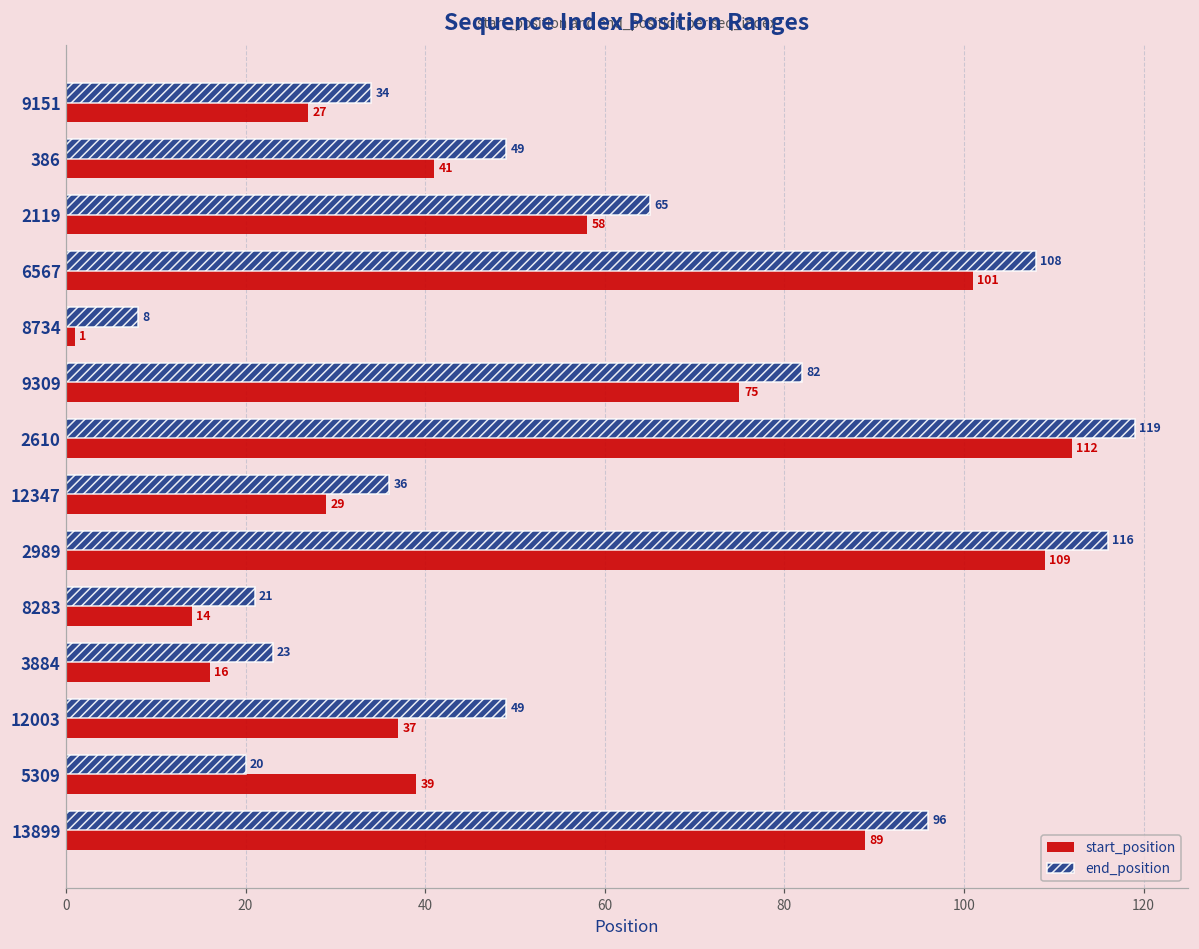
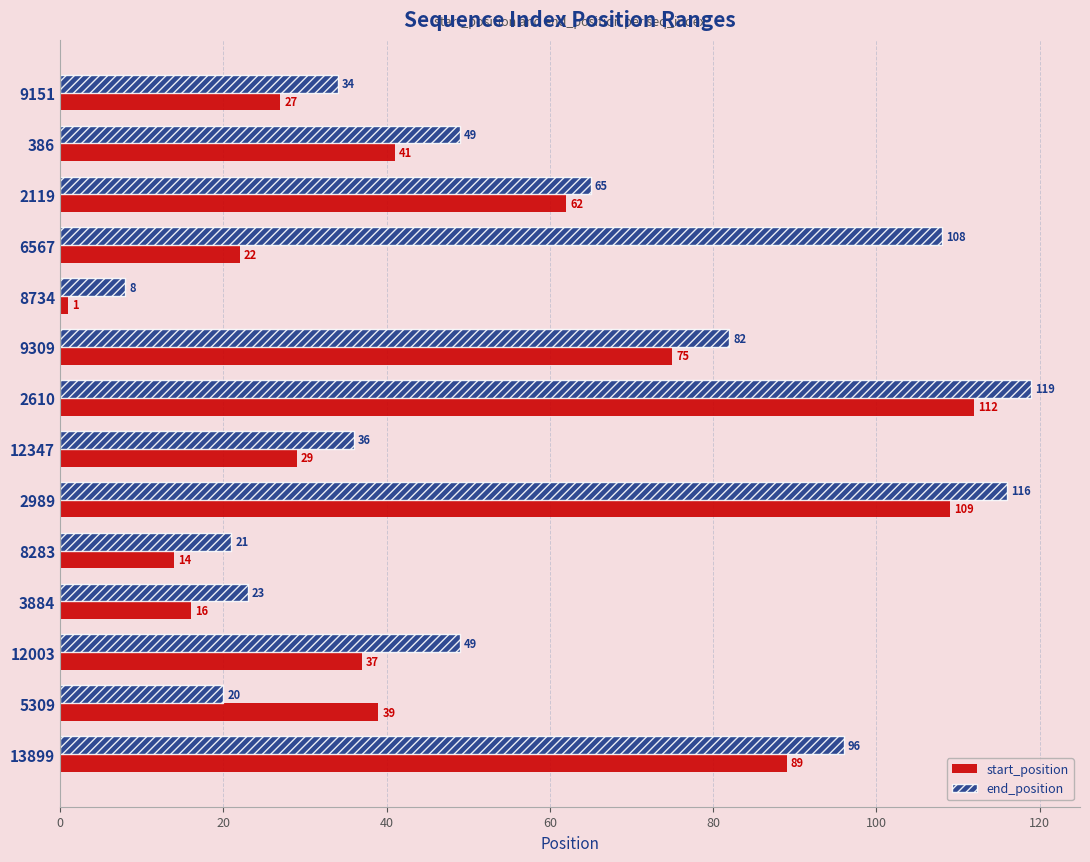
start_position, 2119: 58 -> 62
start_position, 6567: 101 -> 22
